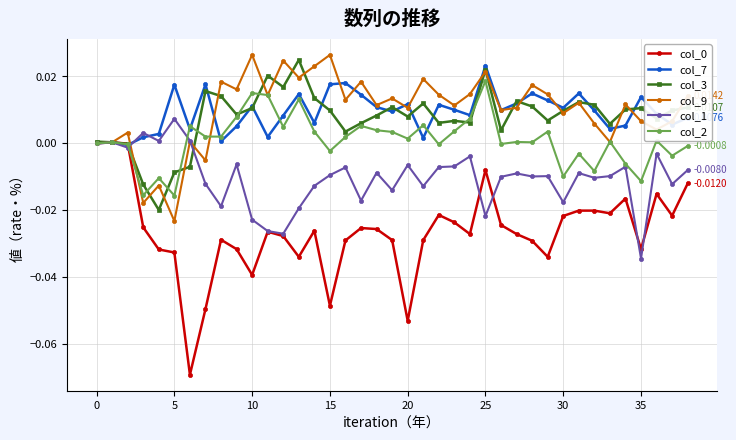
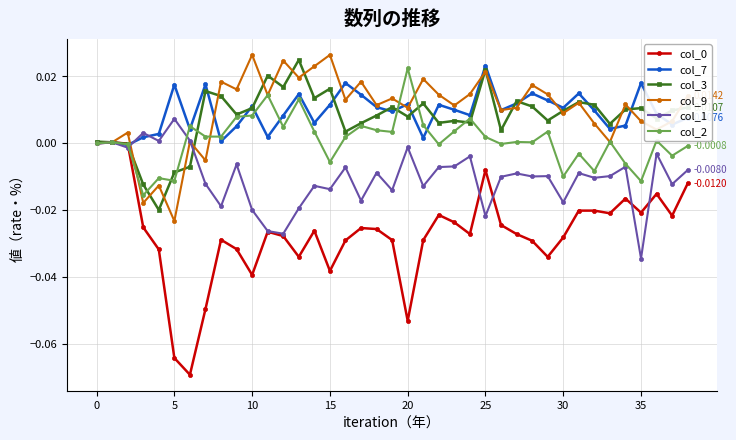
col_0, 5: -0.033 -> -0.064
col_2, 5: -0.016 -> -0.011
col_1, 10: -0.023 -> -0.020
col_2, 10: 0.015 -> 0.008
col_0, 15: -0.049 -> -0.038
col_7, 15: 0.018 -> 0.012
col_3, 15: 0.010 -> 0.016
col_1, 15: -0.010 -> -0.014
col_2, 15: -0.002 -> -0.006
col_1, 20: -0.007 -> -0.001
col_2, 20: 0.001 -> 0.022
col_2, 25: 0.019 -> 0.002
col_0, 30: -0.022 -> -0.028
col_0, 35: -0.032 -> -0.021
col_7, 35: 0.014 -> 0.018
